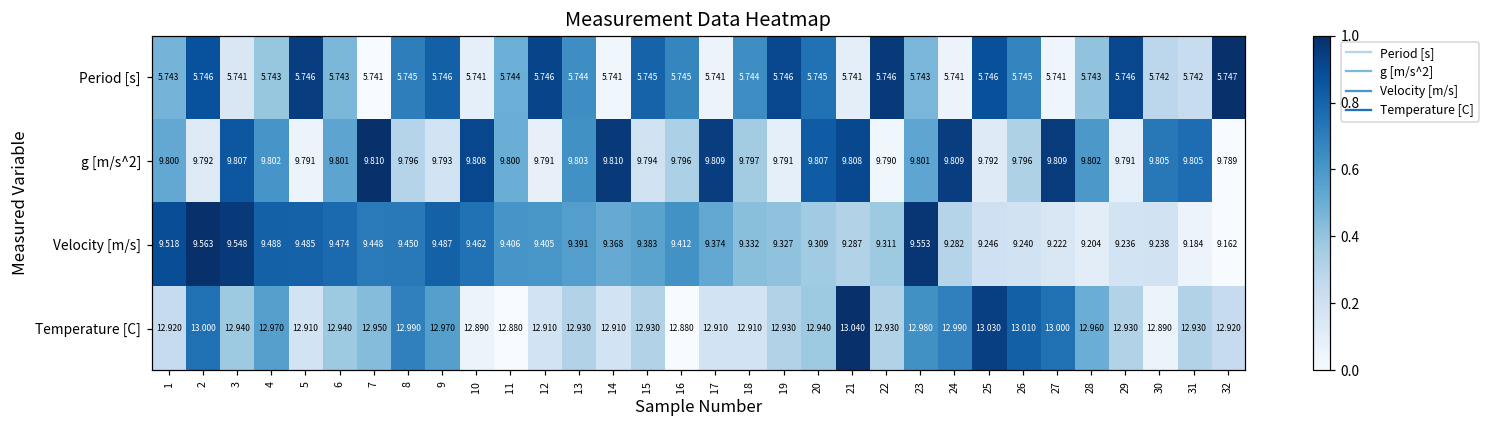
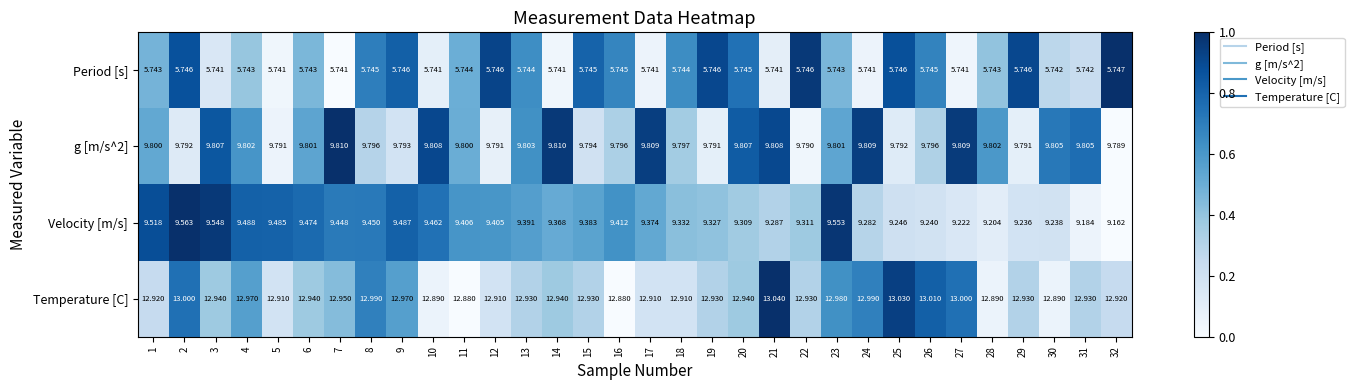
Period [s], 5: 5.746 -> 5.741
Temperature [C], 14: 12.910 -> 12.940
Temperature [C], 28: 12.960 -> 12.890
